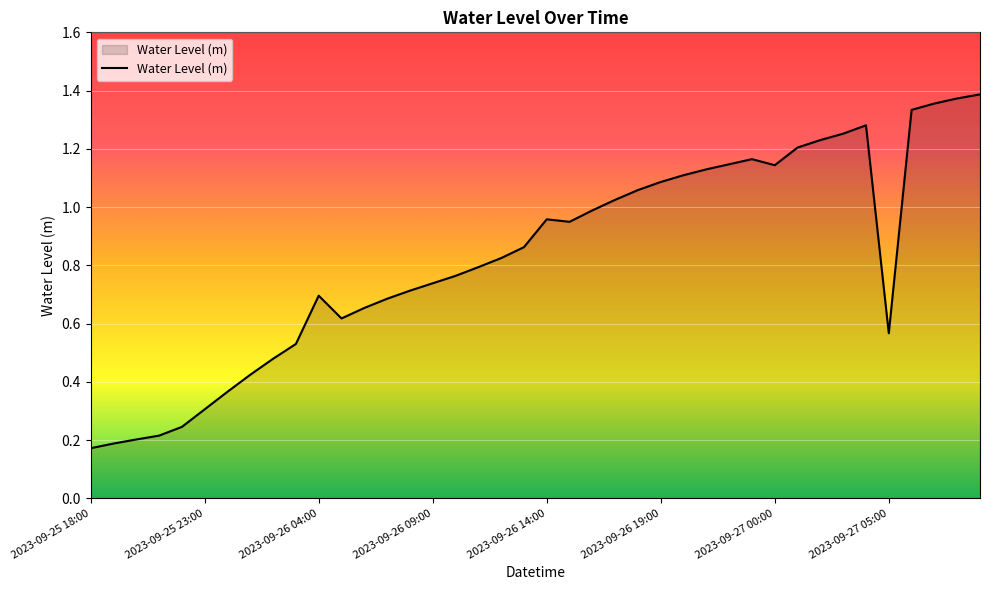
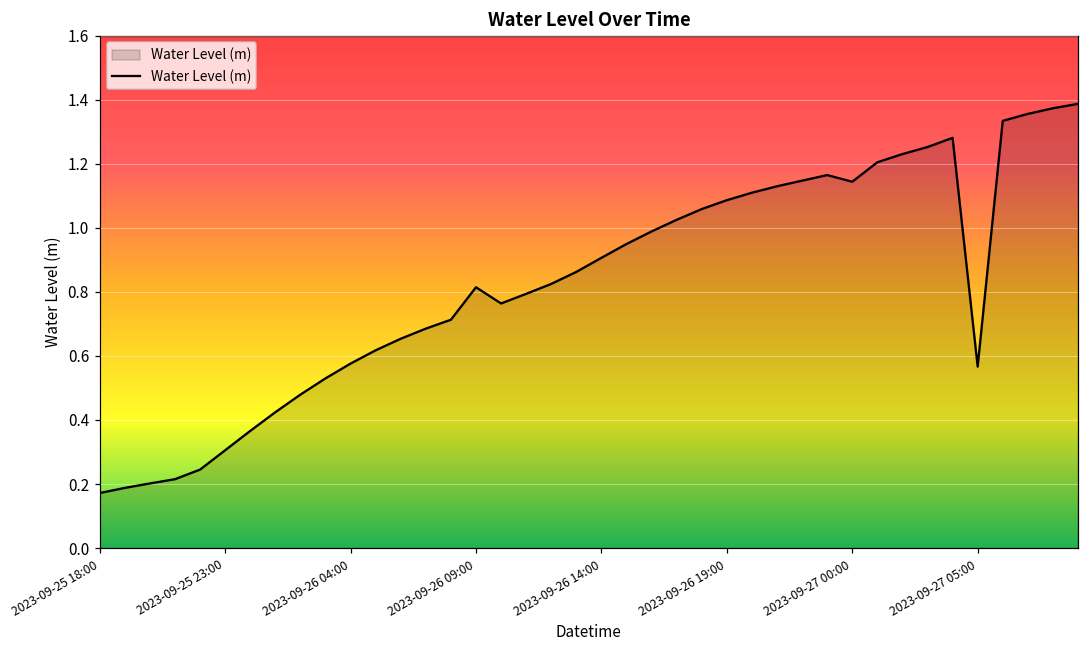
2023-09-26 04:00: 0.70 -> 0.58
2023-09-26 09:00: 0.74 -> 0.81
2023-09-26 14:00: 0.96 -> 0.91
